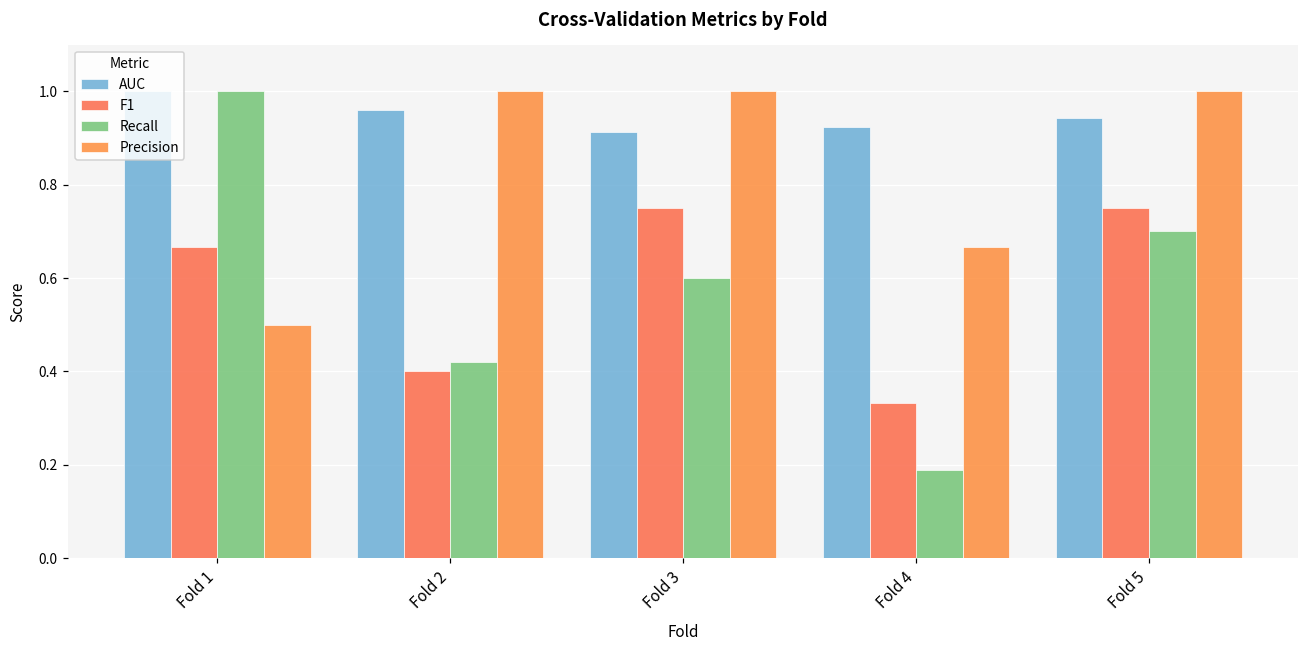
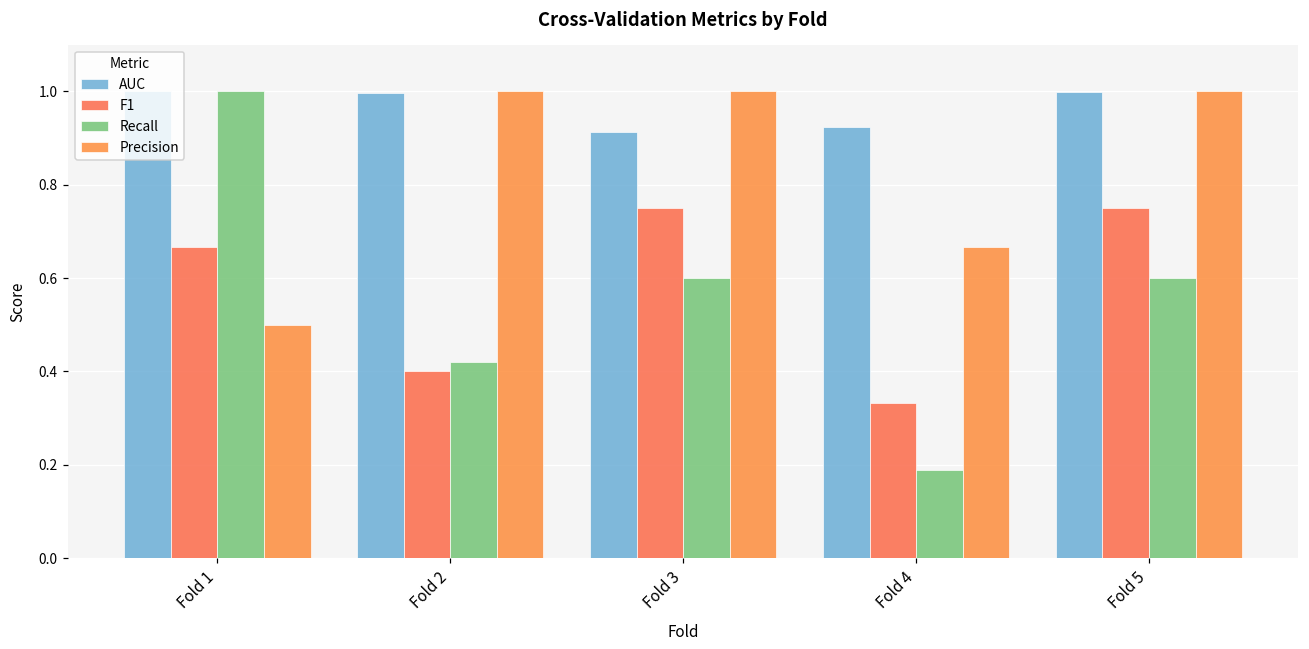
AUC, Fold 2: 0.96 -> 1.00
AUC, Fold 5: 0.94 -> 1.00
Recall, Fold 5: 0.7 -> 0.6
